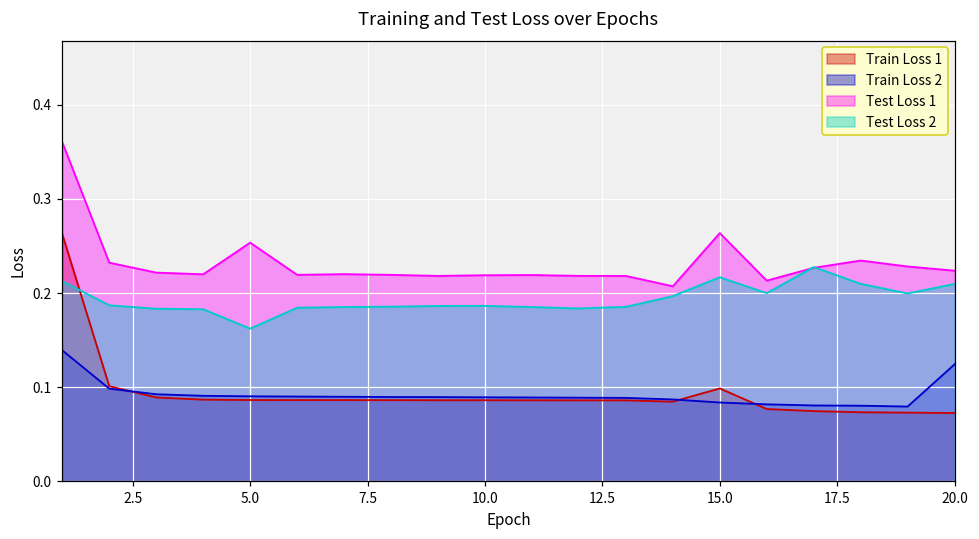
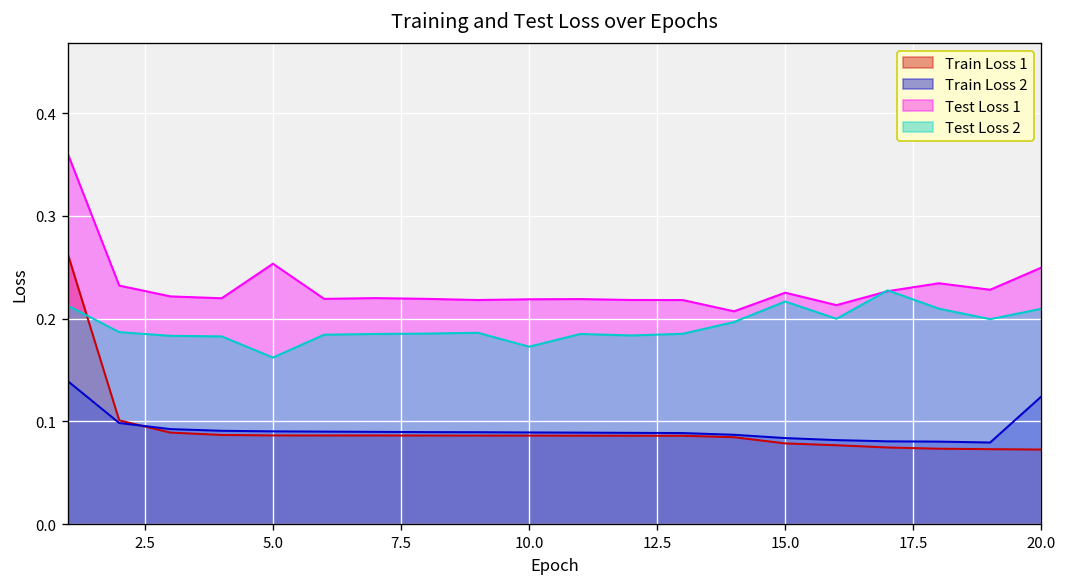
Test Loss 2, 10.0: 0.19 -> 0.17
Train Loss 1, 15.0: 0.10 -> 0.08
Test Loss 1, 15.0: 0.26 -> 0.23
Test Loss 1, 20.0: 0.22 -> 0.25
